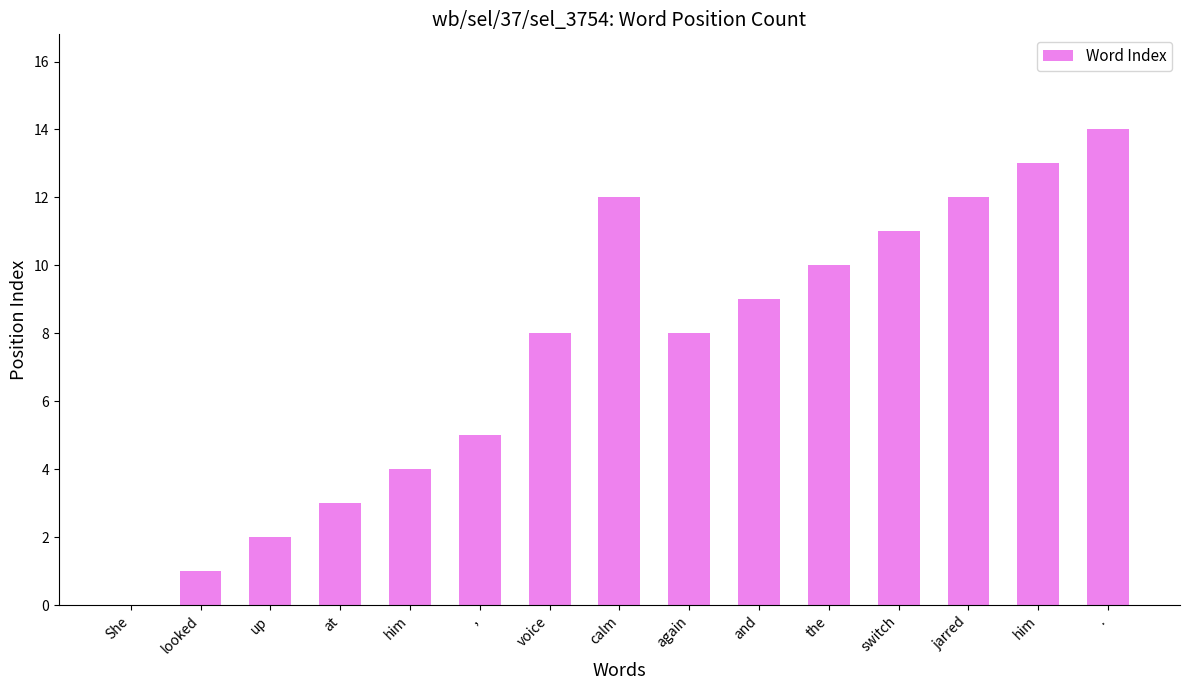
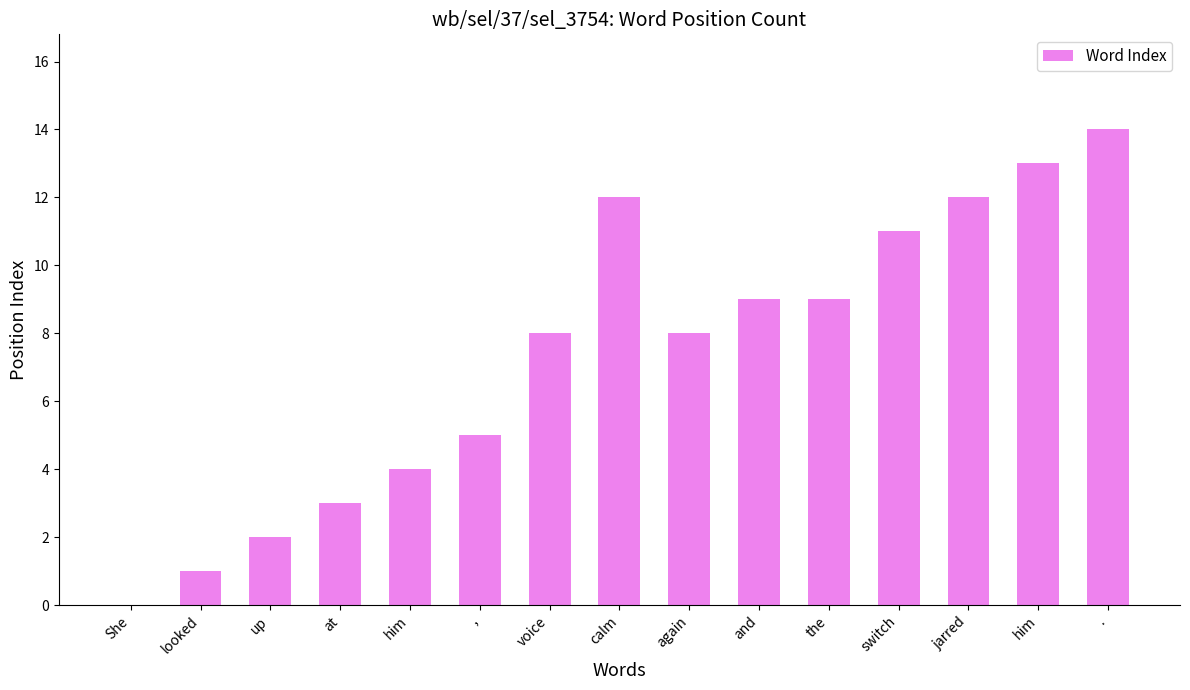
the: 10 -> 9
